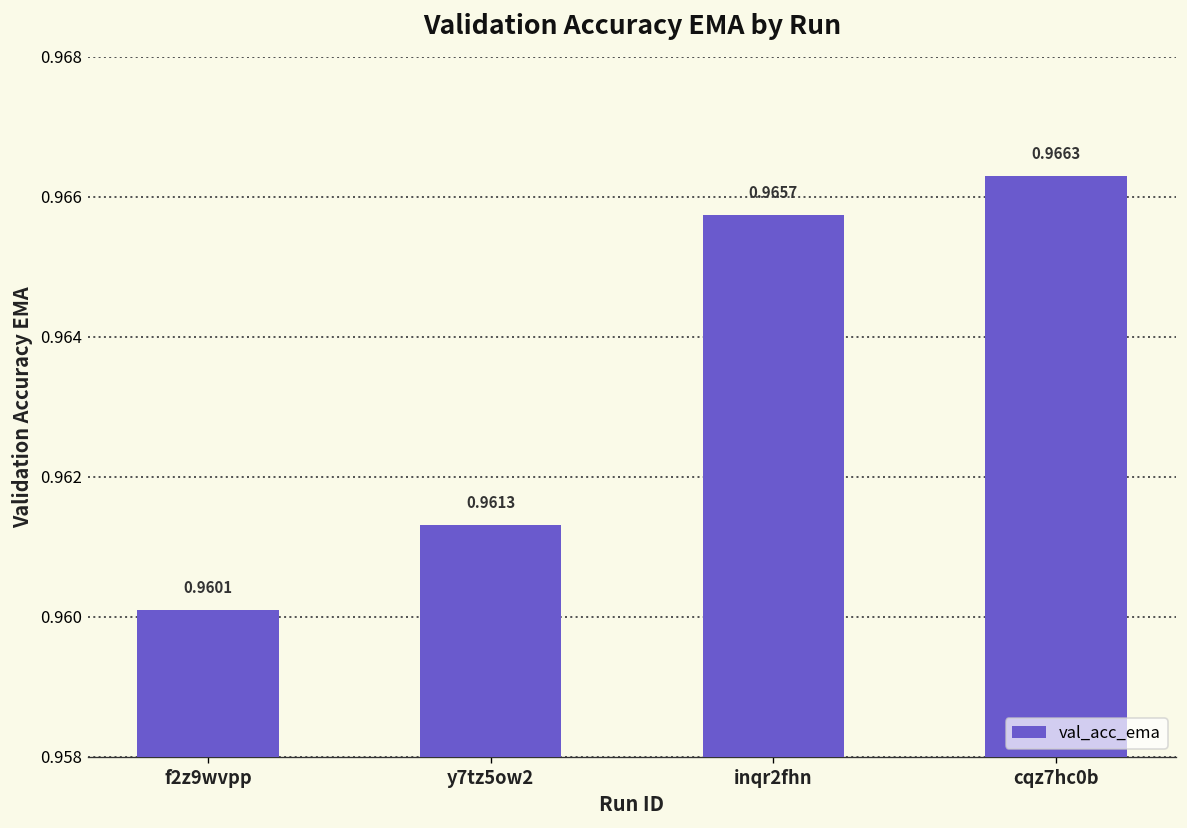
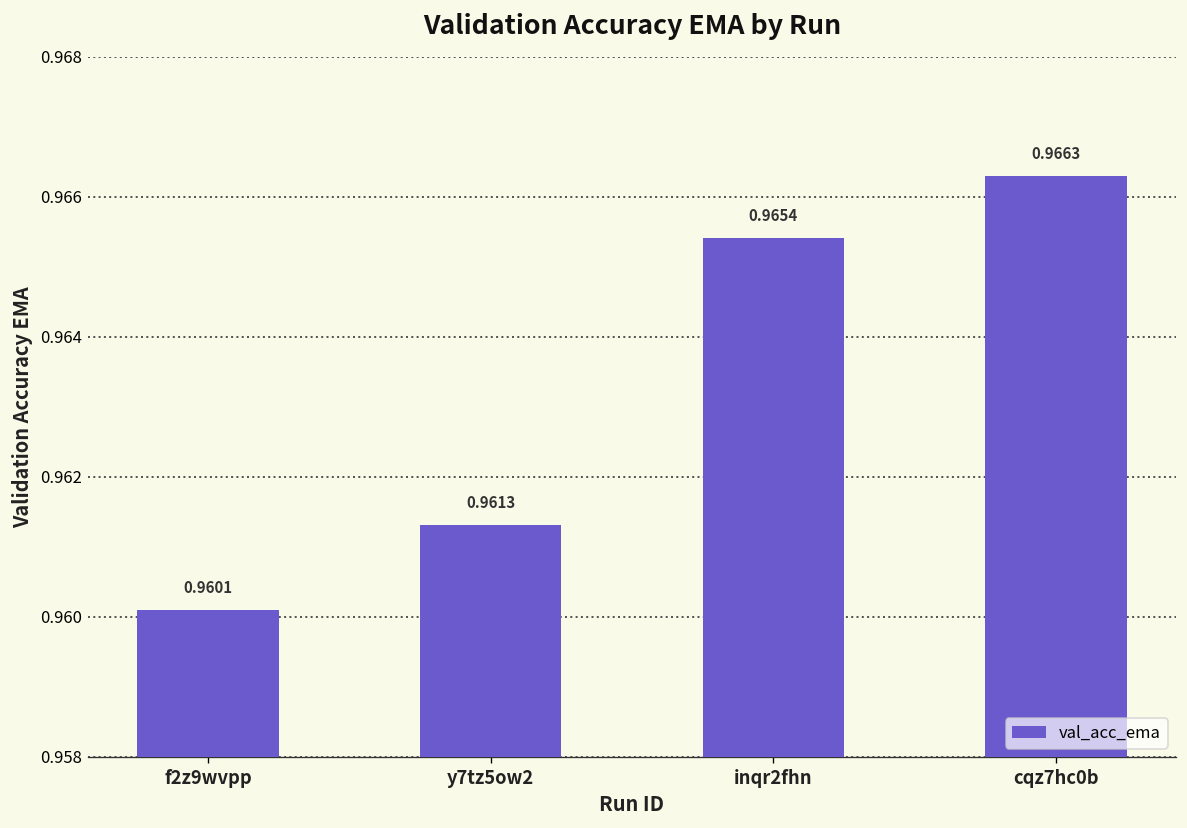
inqr2fhn: 0.9657 -> 0.9654
